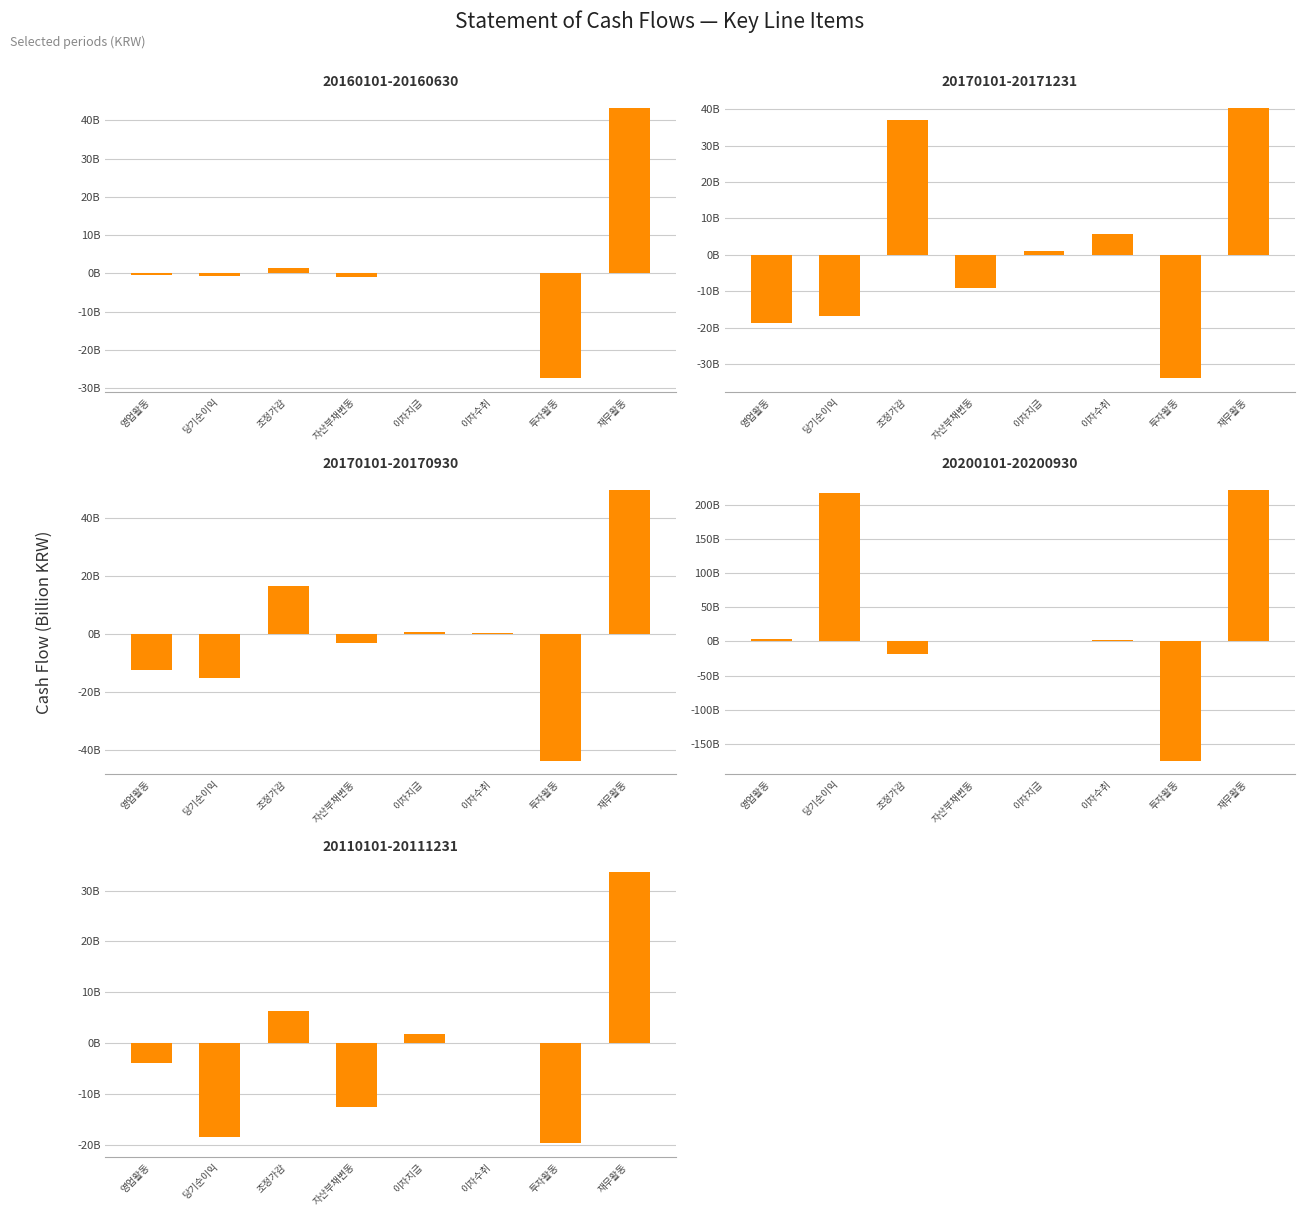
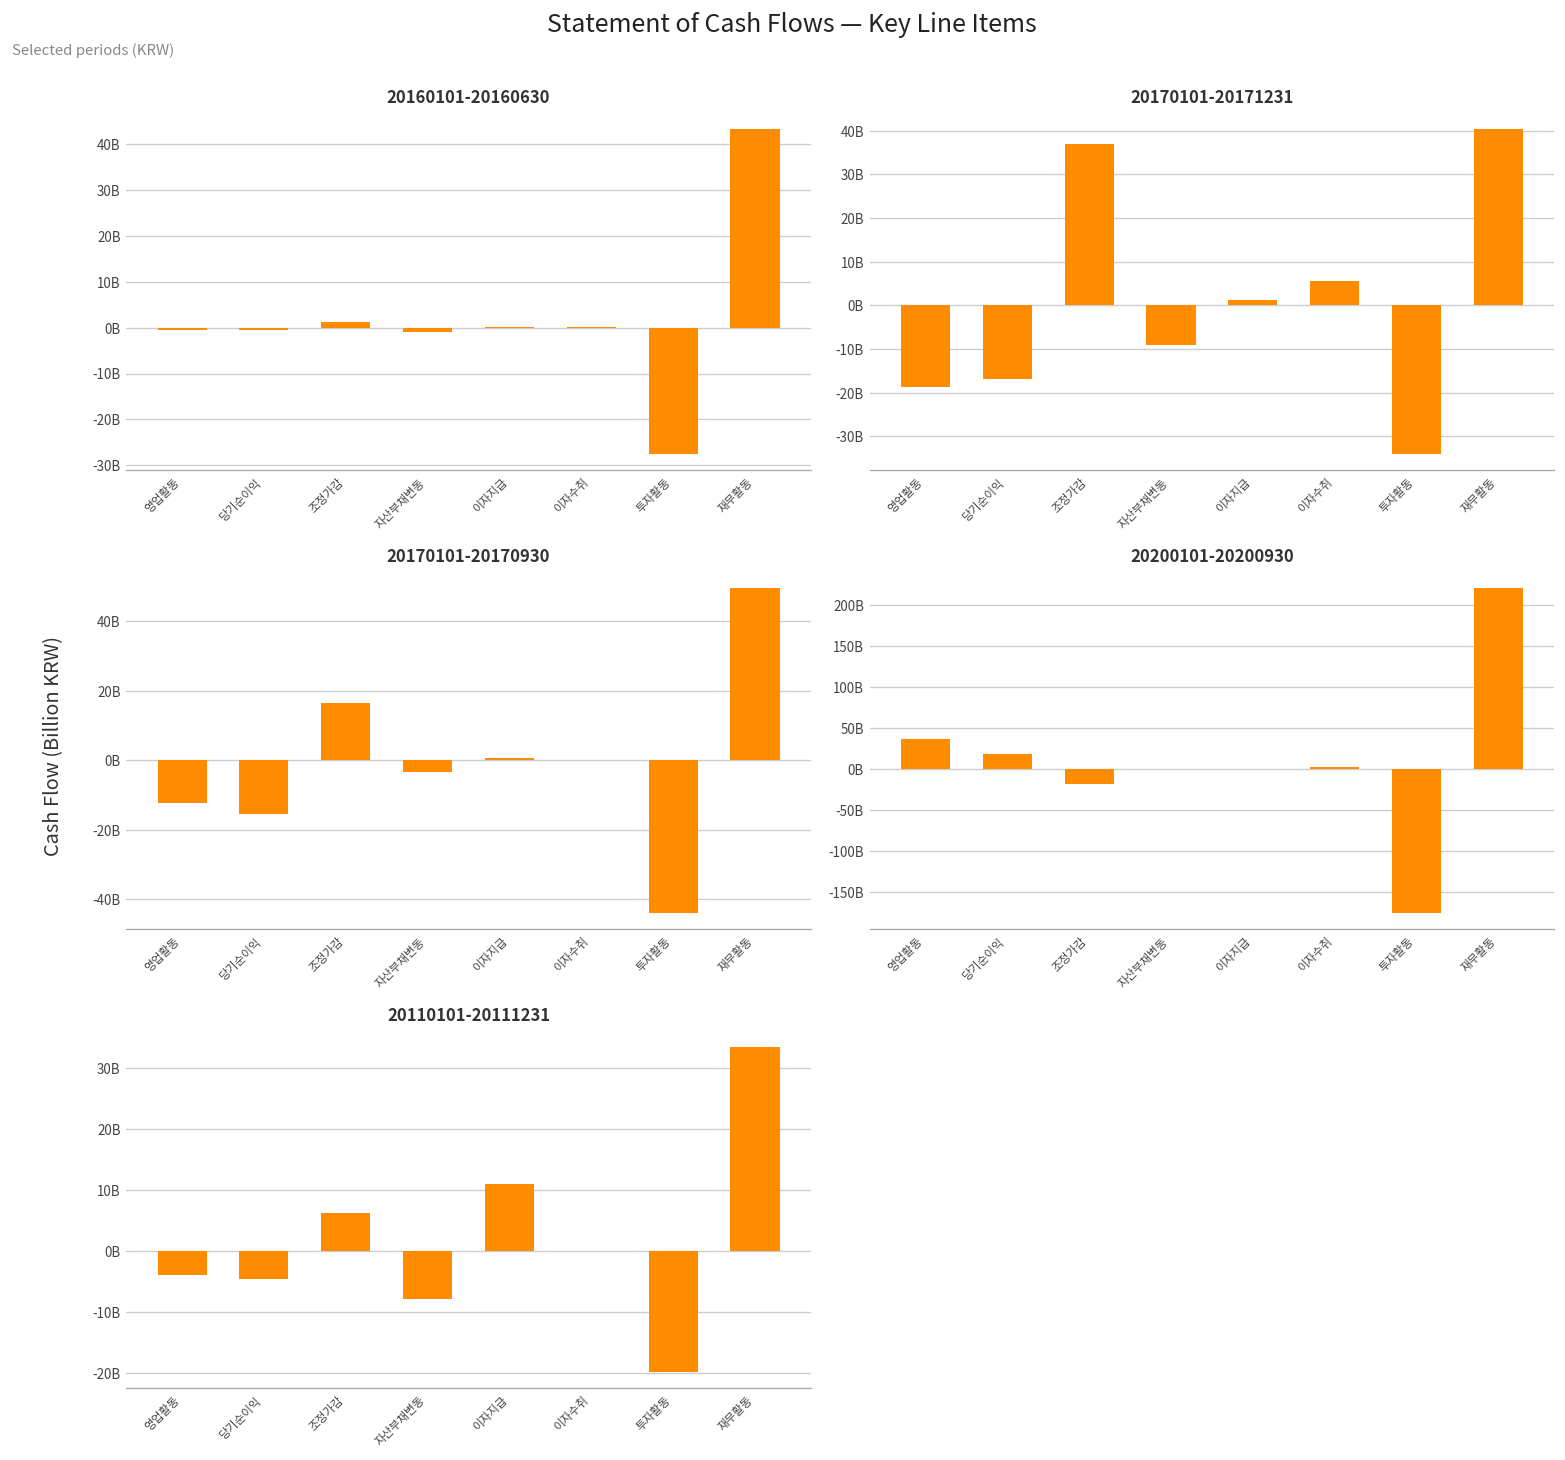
20200101-20200930, 영업활동: 0 -> 40000000000
20200101-20200930, 당기순이익: 220000000000 -> 20000000000
20110101-20111231, 당기순이익: -18000000000 -> -5000000000
20110101-20111231, 자산부채변동: -12000000000 -> -8000000000
20110101-20111231, 이자지급: 2000000000 -> 11000000000
